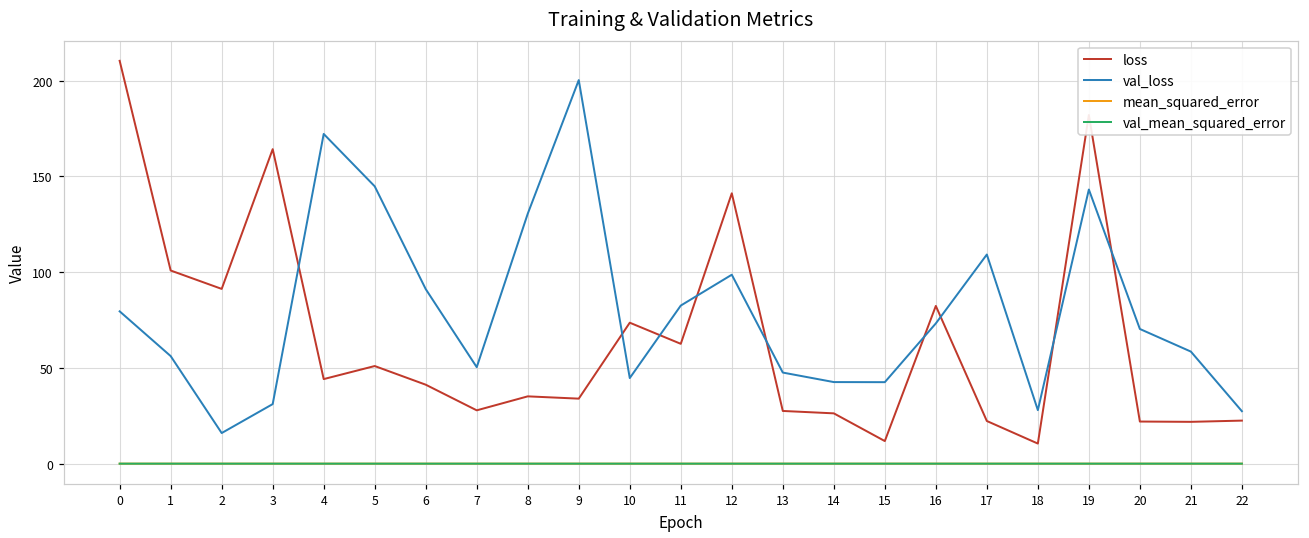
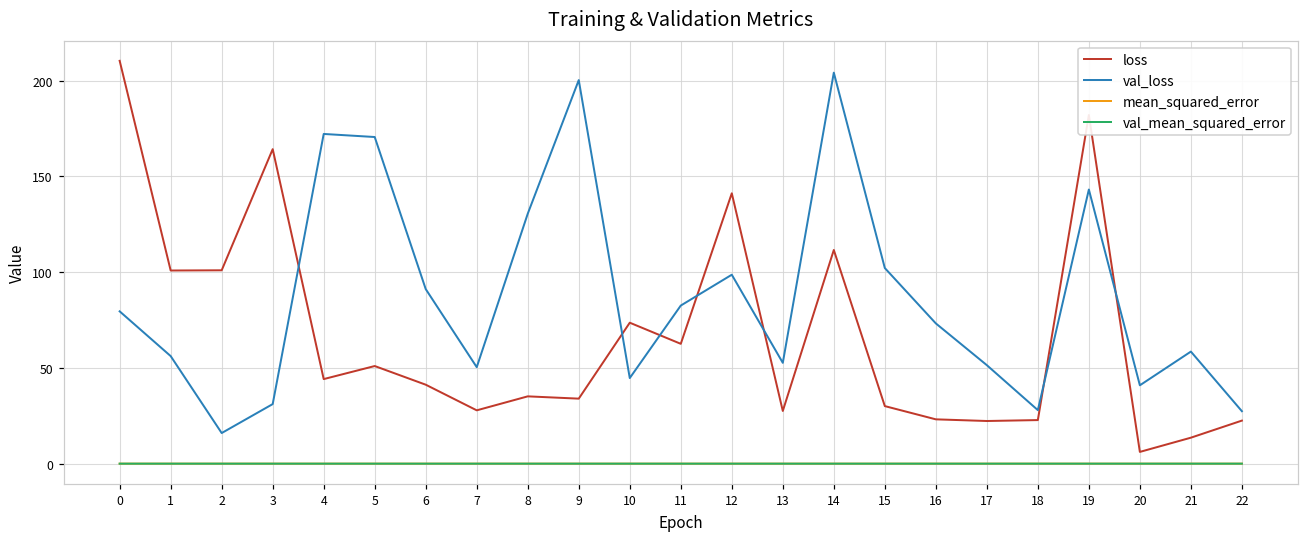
loss, 2: 91 -> 101
val_loss, 5: 145 -> 171
val_loss, 13: 48 -> 53
loss, 14: 26 -> 112
val_loss, 14: 43 -> 204
loss, 15: 12 -> 30
val_loss, 15: 43 -> 102
loss, 16: 82 -> 23
val_loss, 17: 109 -> 51
loss, 18: 10 -> 23
loss, 20: 22 -> 6
val_loss, 20: 70 -> 41
loss, 21: 22 -> 14
